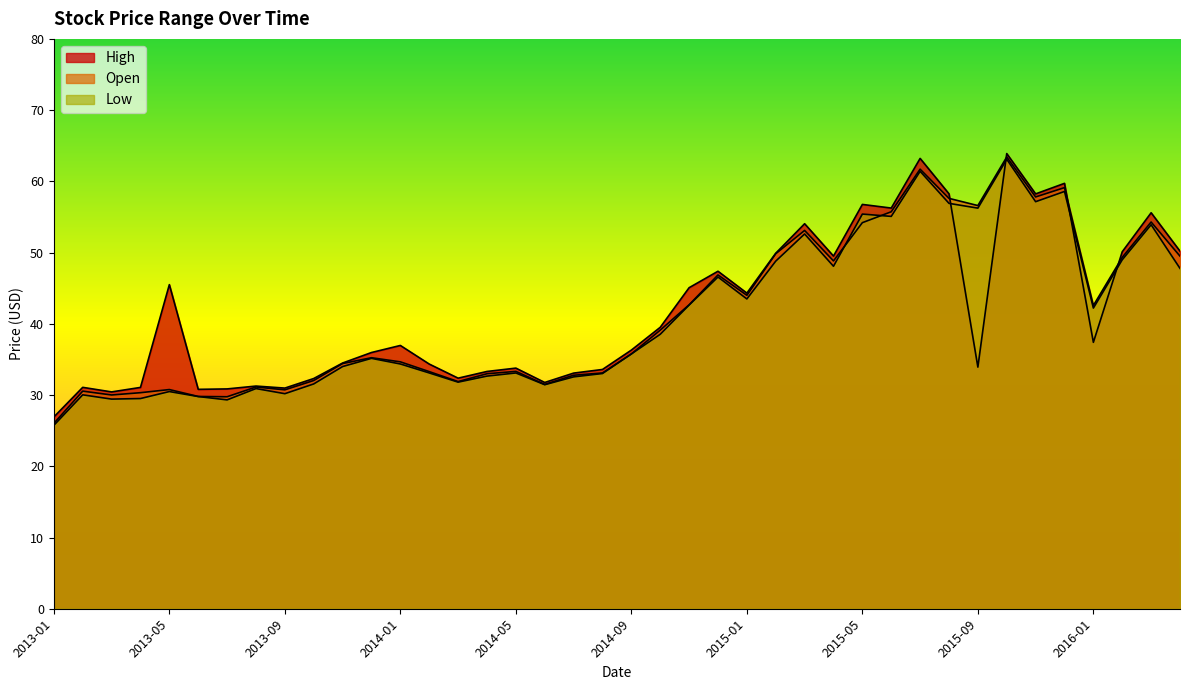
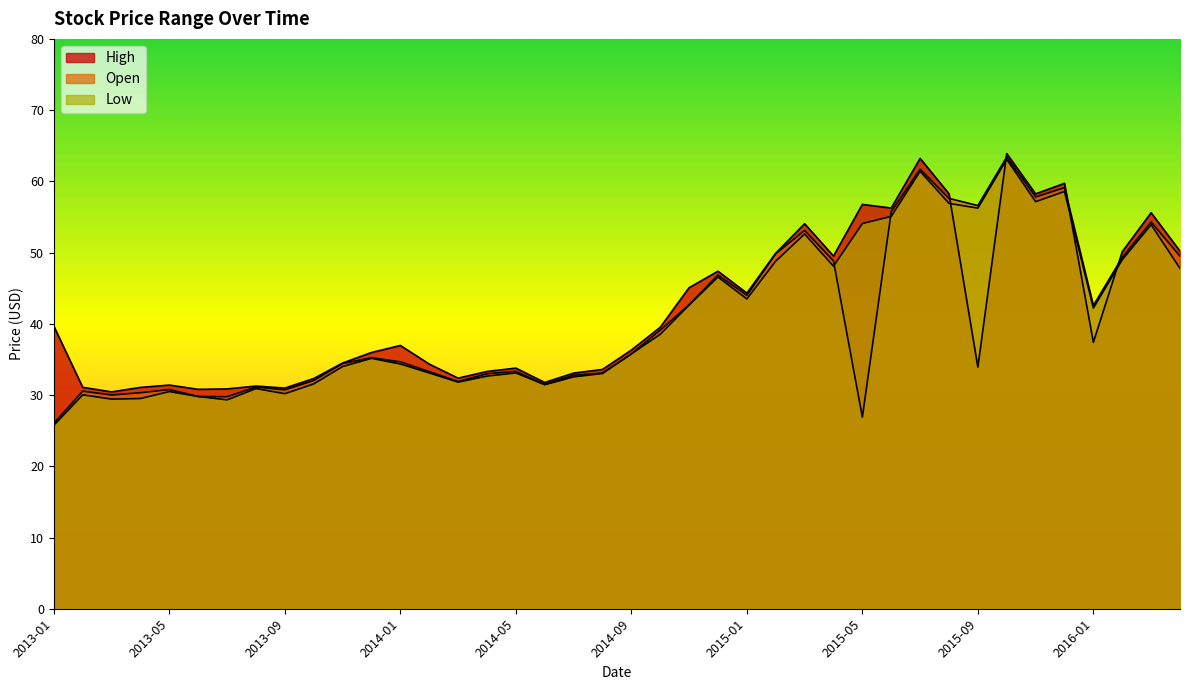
High, 2013-01: 27 -> 40
High, 2013-05: 46 -> 31
Open, 2015-05: 54 -> 27
Low, 2015-05: 55 -> 54
